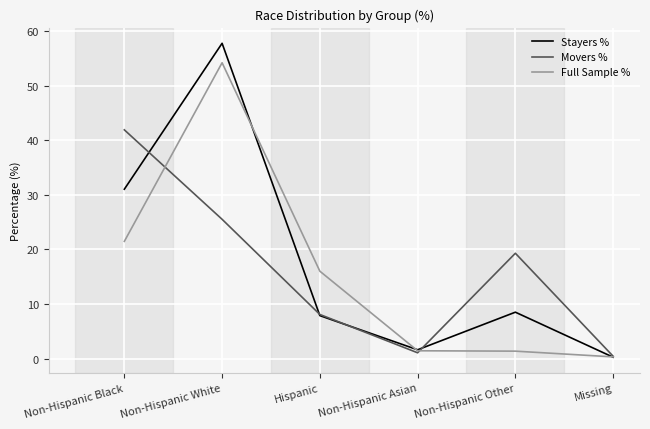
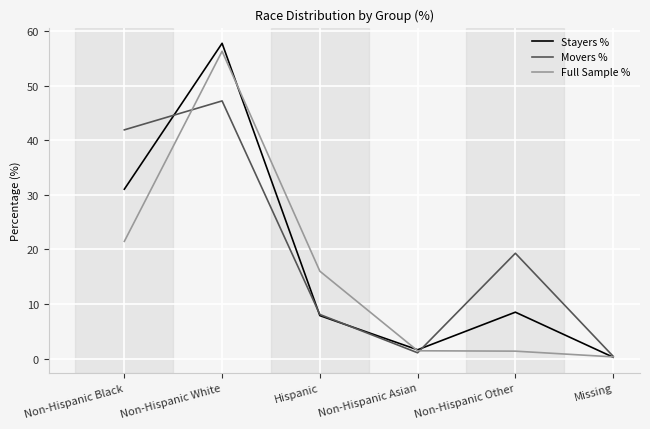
Movers %, Non-Hispanic White: 26 -> 47
Full Sample %, Non-Hispanic White: 54 -> 56
